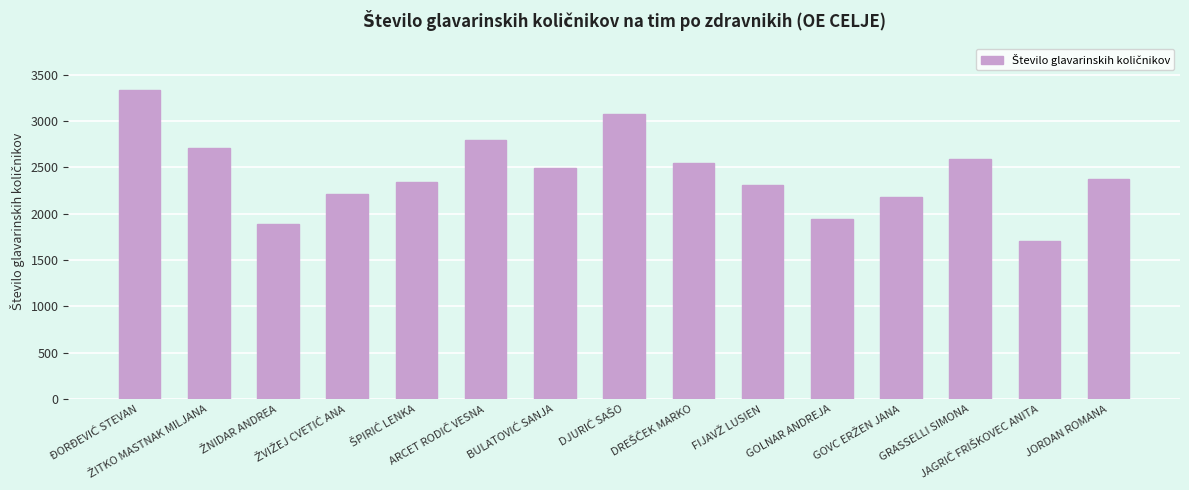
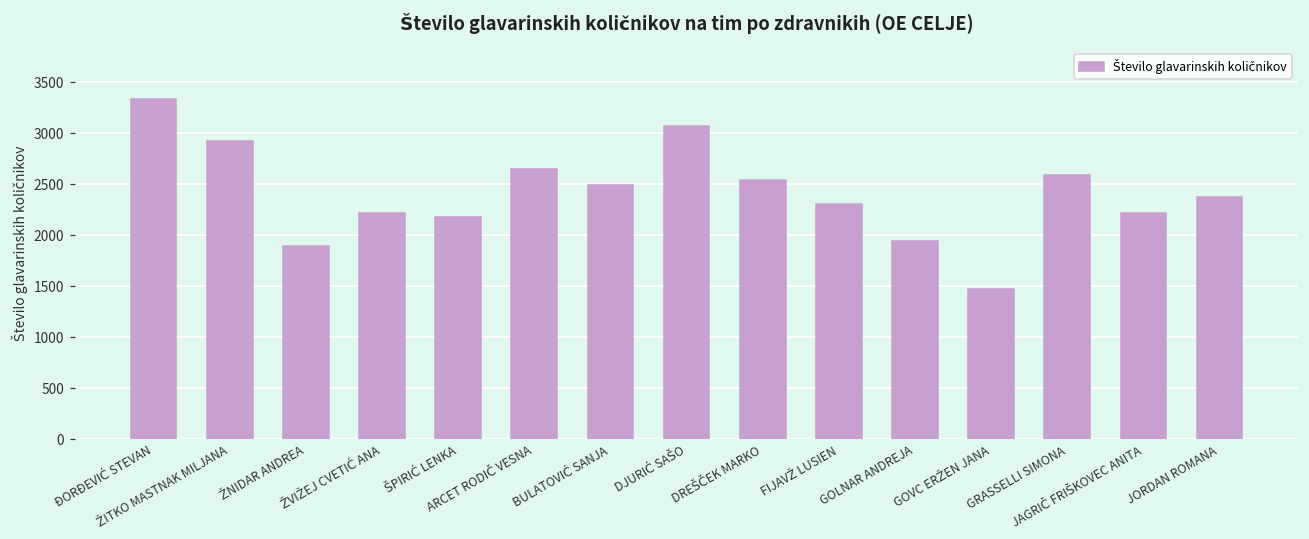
ŽITKO MASTNAK MILJANA: 2700 -> 2900
ŠPIRIĆ LENKA: 2300 -> 2200
ARCET RODIČ VESNA: 2800 -> 2600
GOVC ERŽEN JANA: 2200 -> 1500
JAGRIČ FRIŠKOVEC ANITA: 1700 -> 2200
